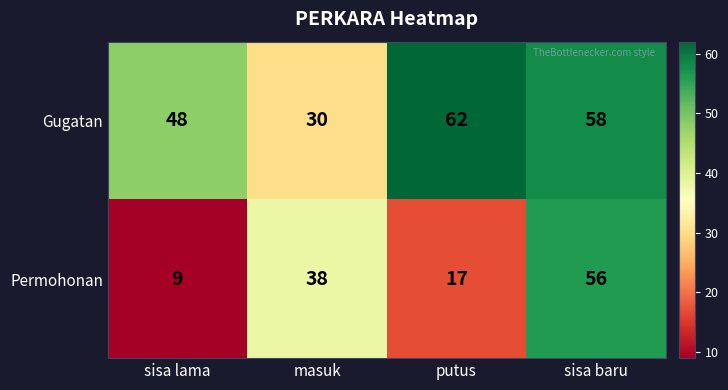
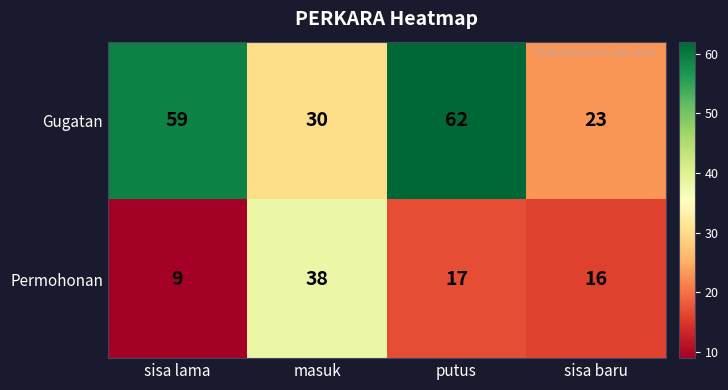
Gugatan, sisa lama: 48 -> 59
Gugatan, sisa baru: 58 -> 23
Permohonan, sisa baru: 56 -> 16
